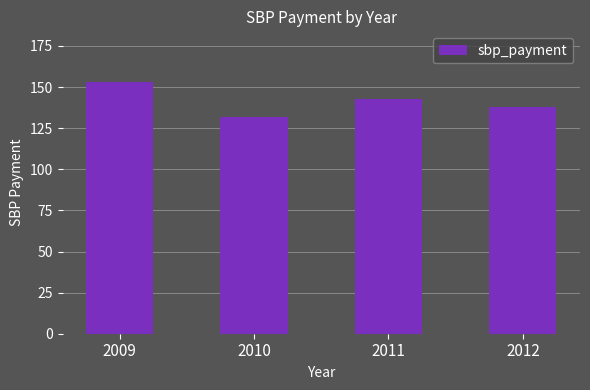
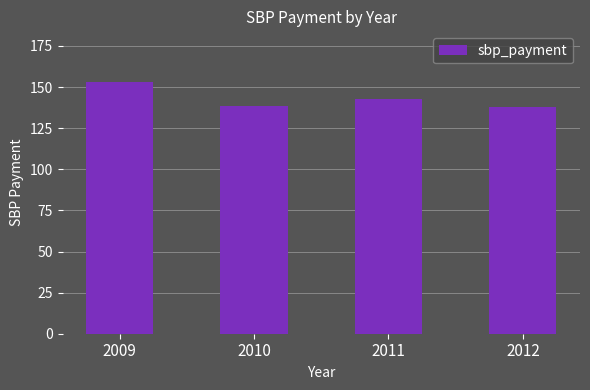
2010: 132 -> 139
